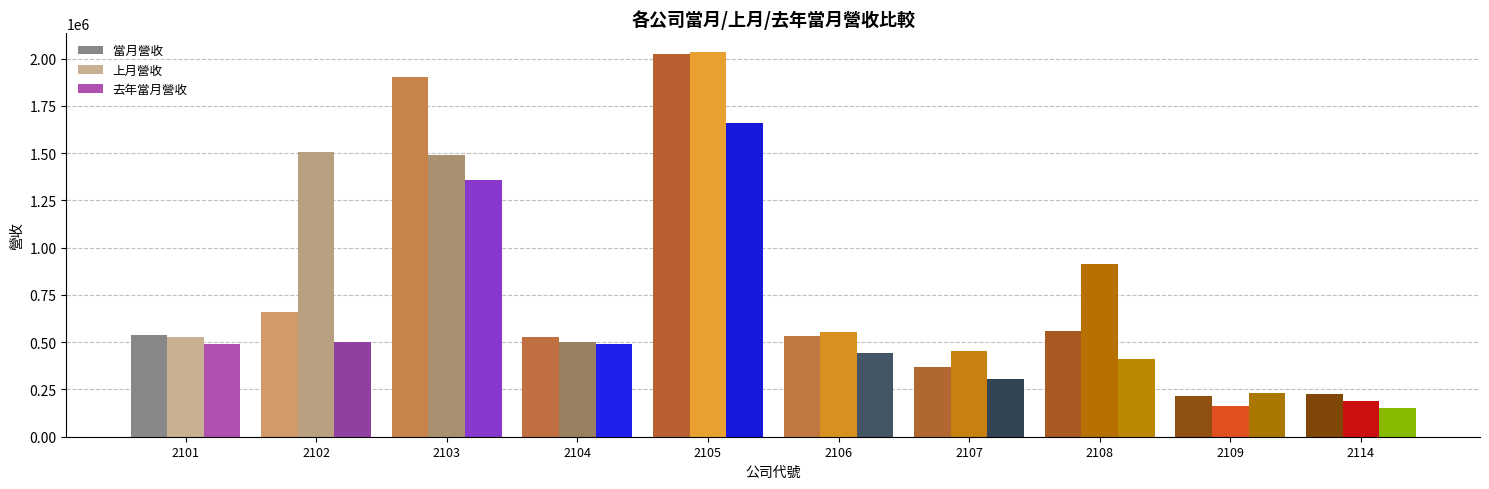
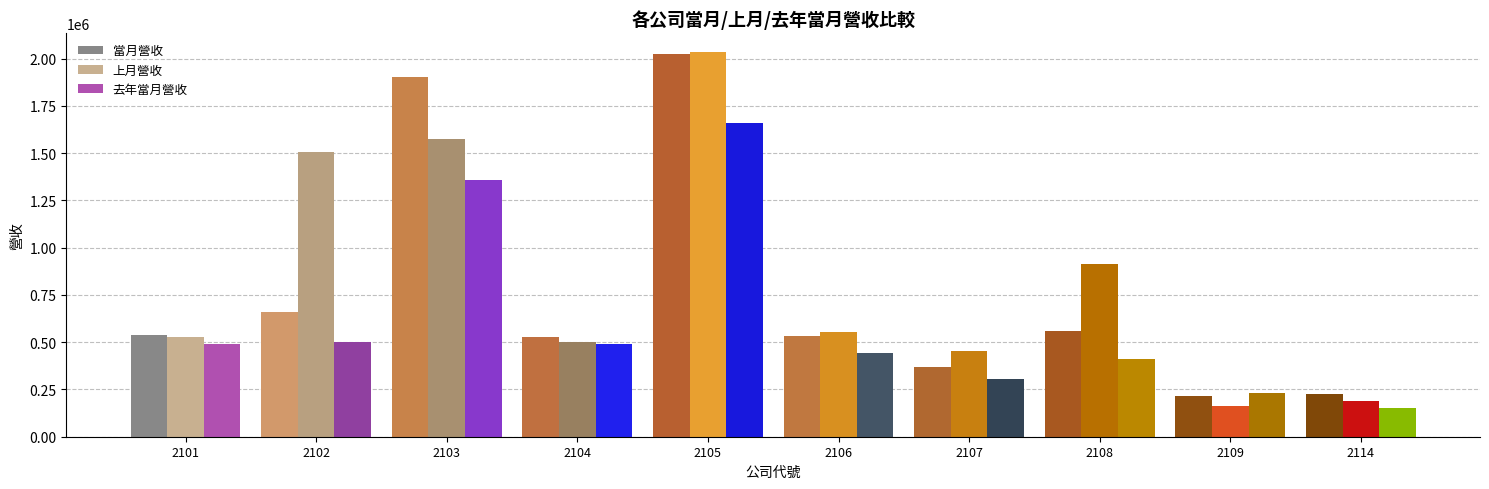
2103: 1490000 -> 1580000
